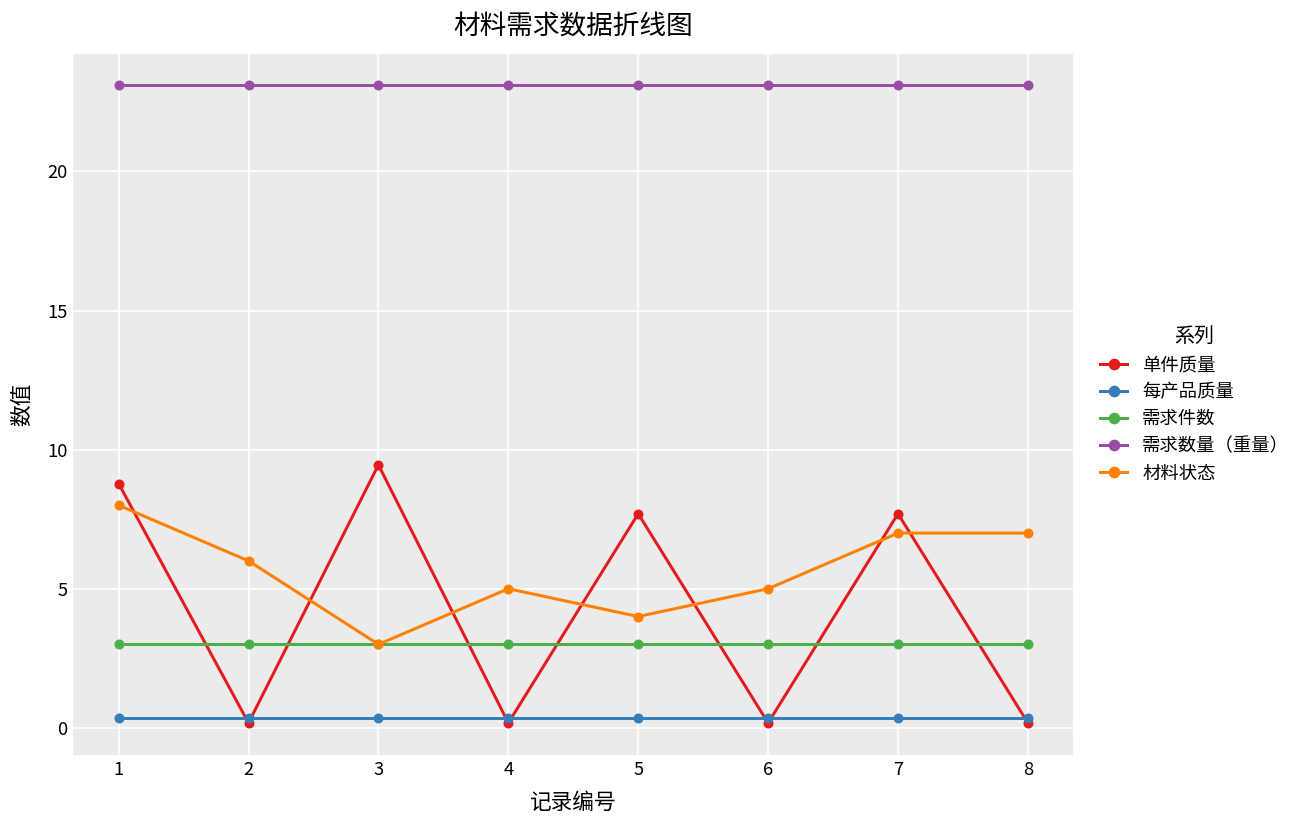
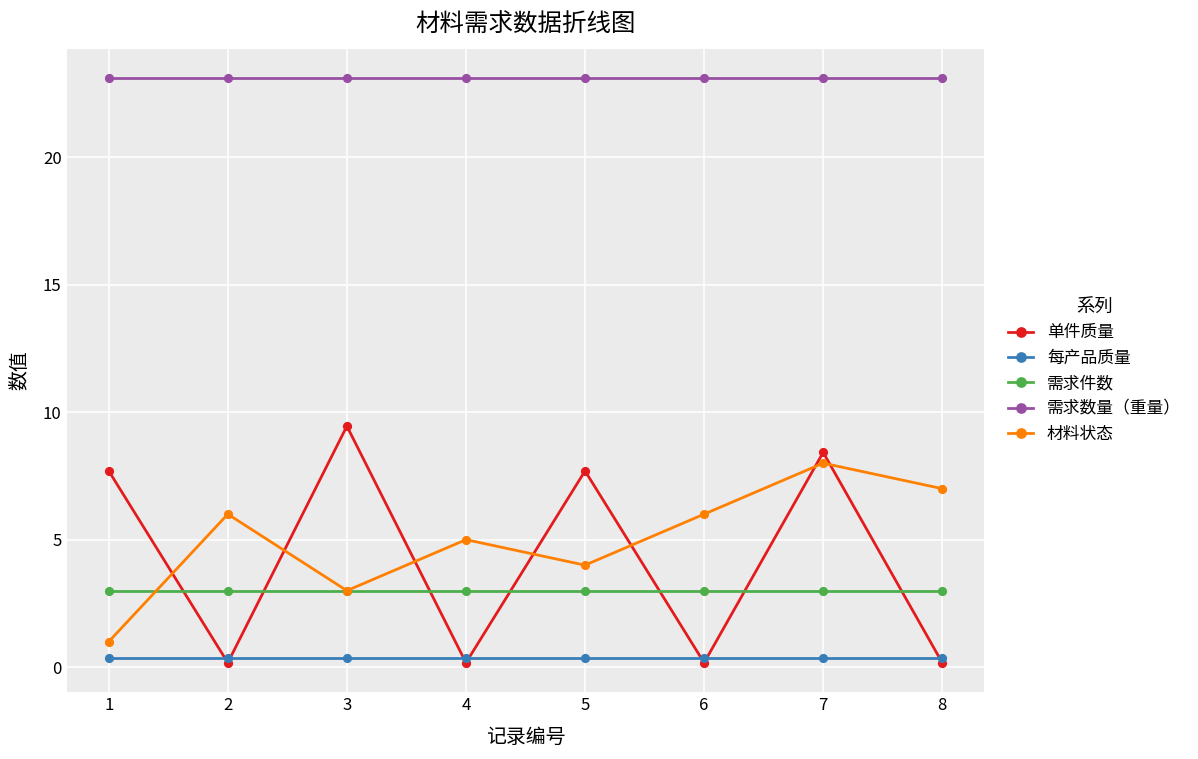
单件质量, 1: 8.8 -> 7.7
材料状态, 1: 8 -> 1
材料状态, 6: 5 -> 6
单件质量, 7: 7.7 -> 8.4
材料状态, 7: 7 -> 8
